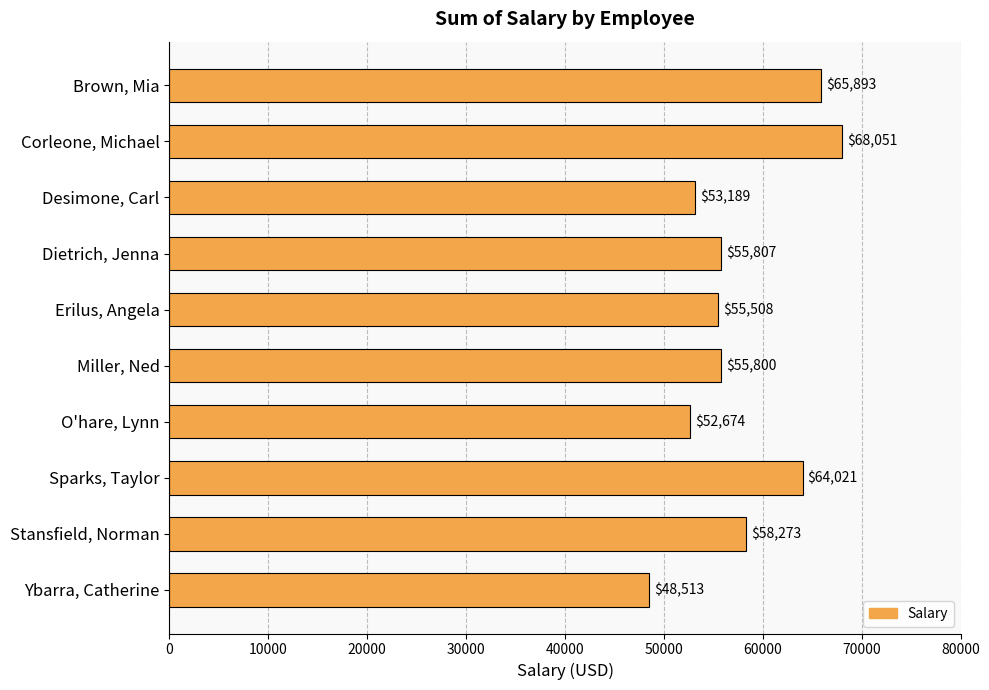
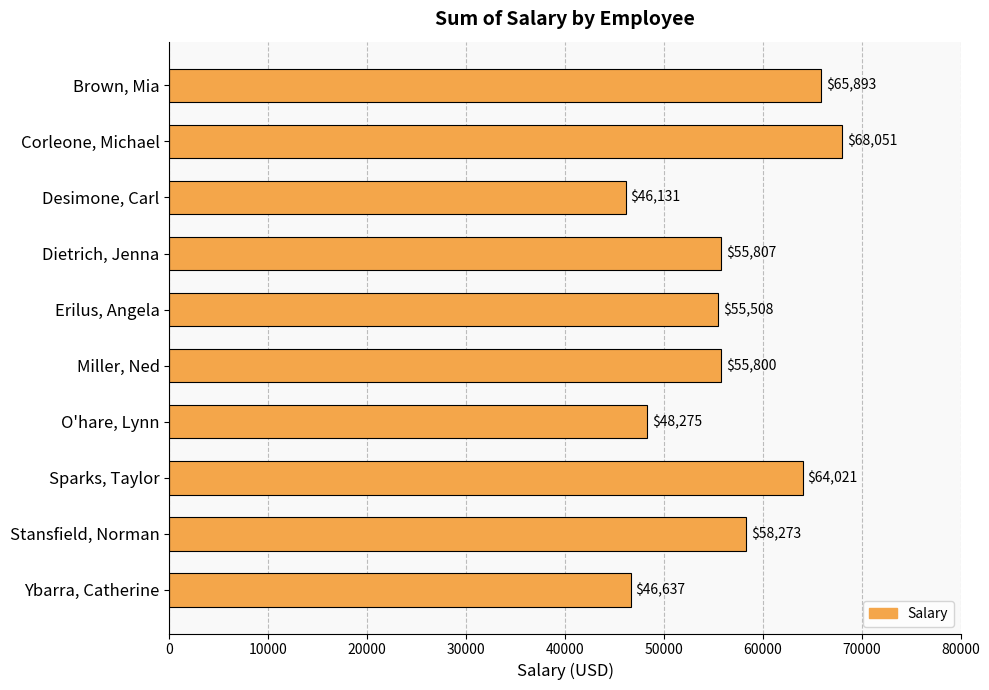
Desimone, Carl: $53,189 -> $46,131
O'hare, Lynn: $52,674 -> $48,275
Ybarra, Catherine: $48,513 -> $46,637
